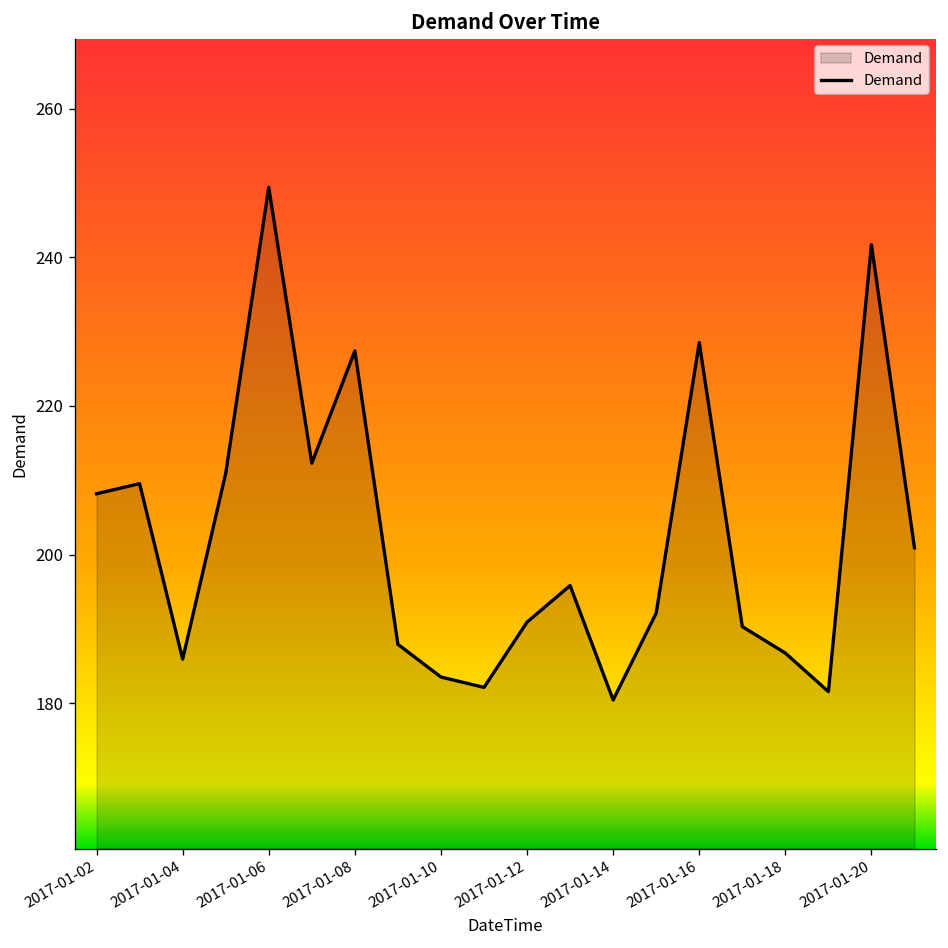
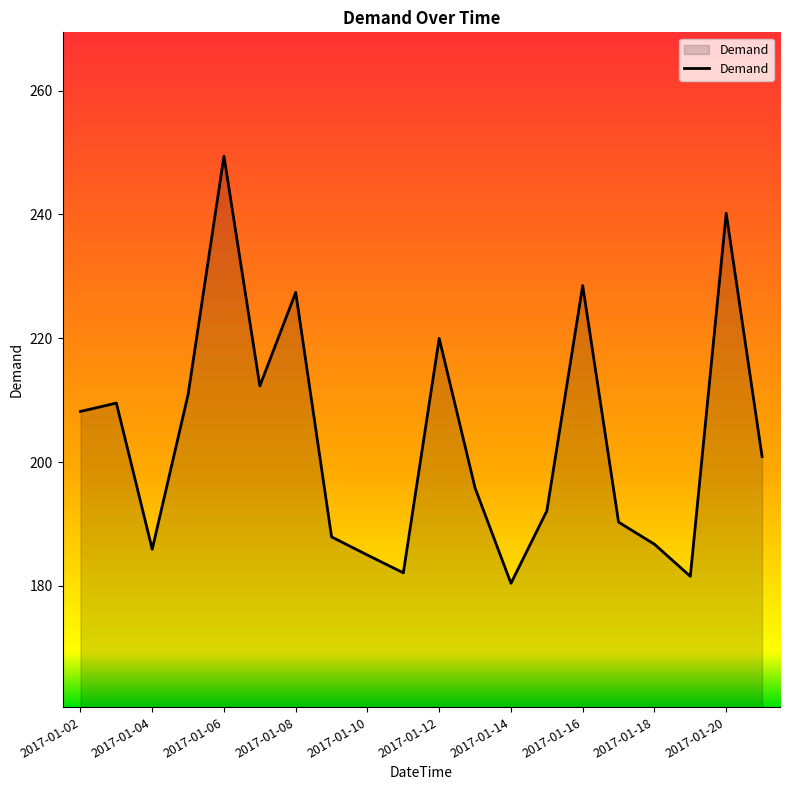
2017-01-10: 184 -> 185
2017-01-12: 191 -> 220
2017-01-20: 242 -> 240
